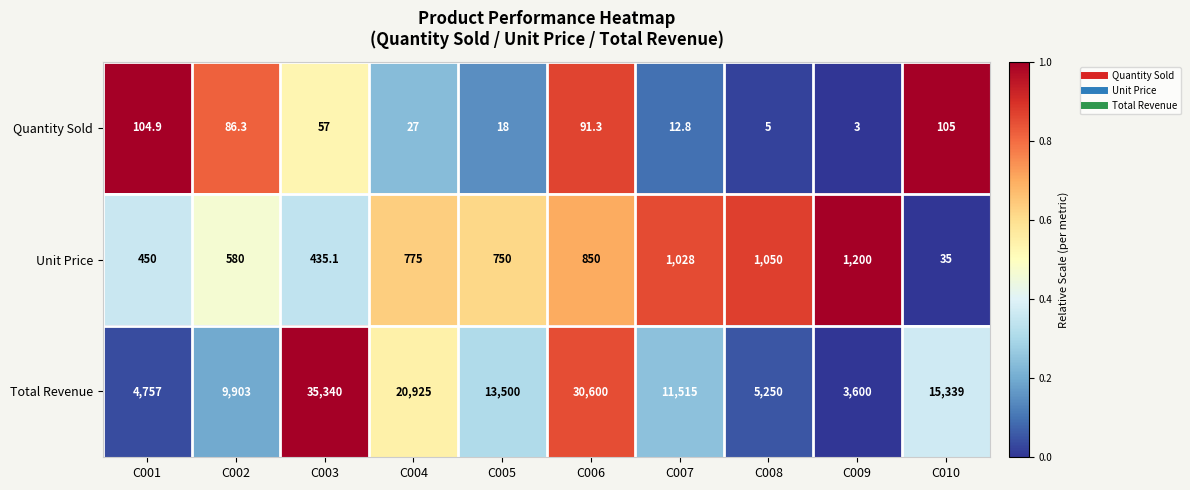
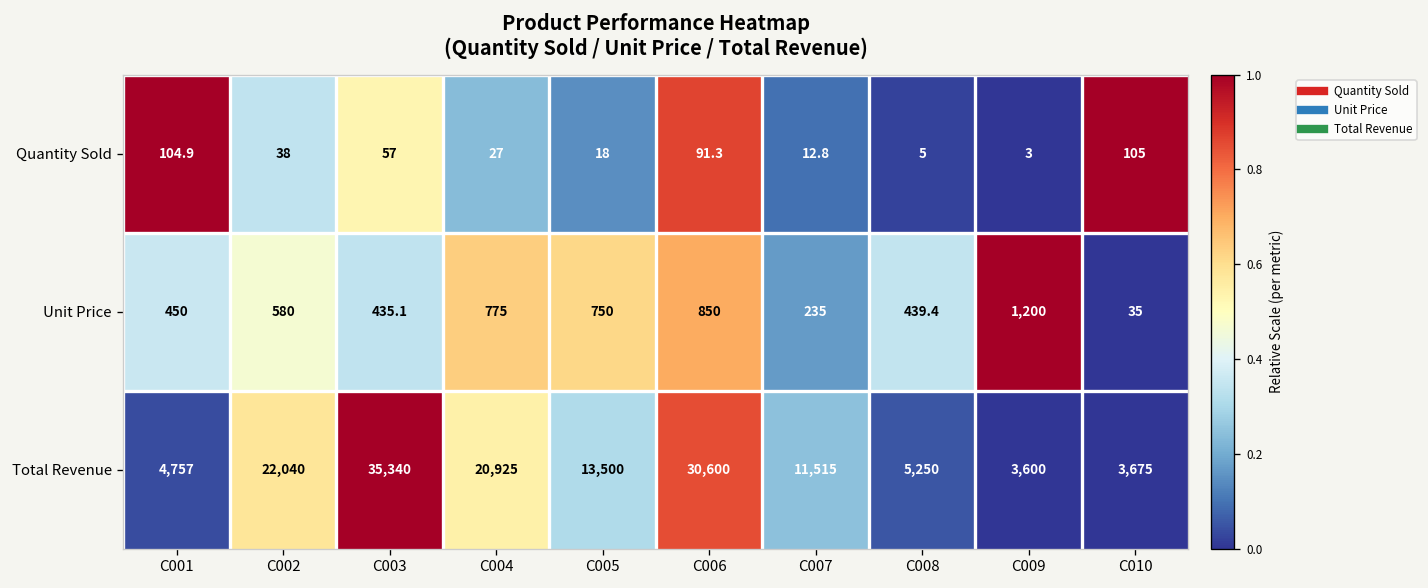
Quantity Sold, C002: 86.3 -> 38
Unit Price, C007: 1,028 -> 235
Unit Price, C008: 1,050 -> 439.4
Total Revenue, C002: 9,903 -> 22,040
Total Revenue, C010: 15,339 -> 3,675
